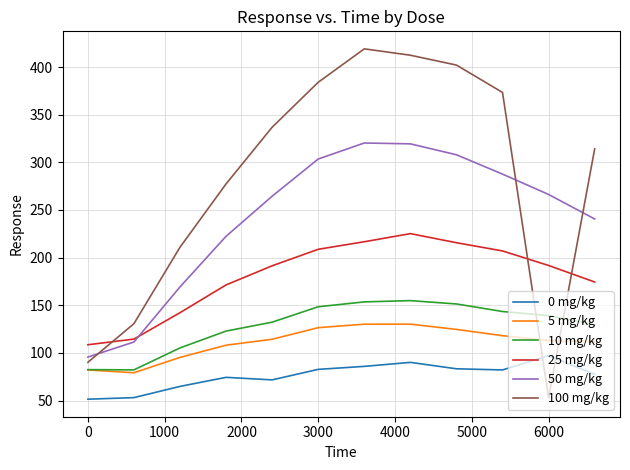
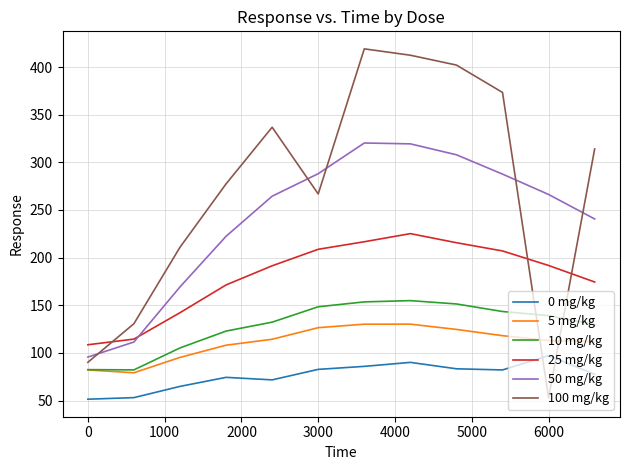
50 mg/kg, 3000: 300 -> 290
100 mg/kg, 3000: 380 -> 270
